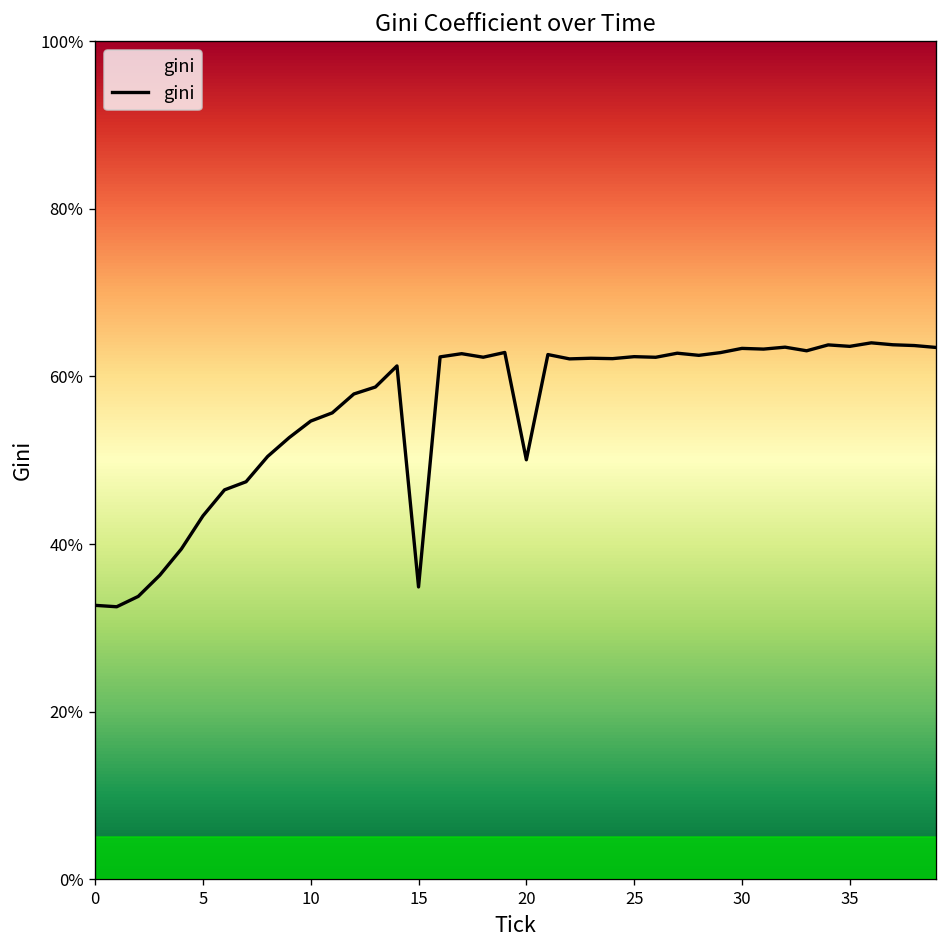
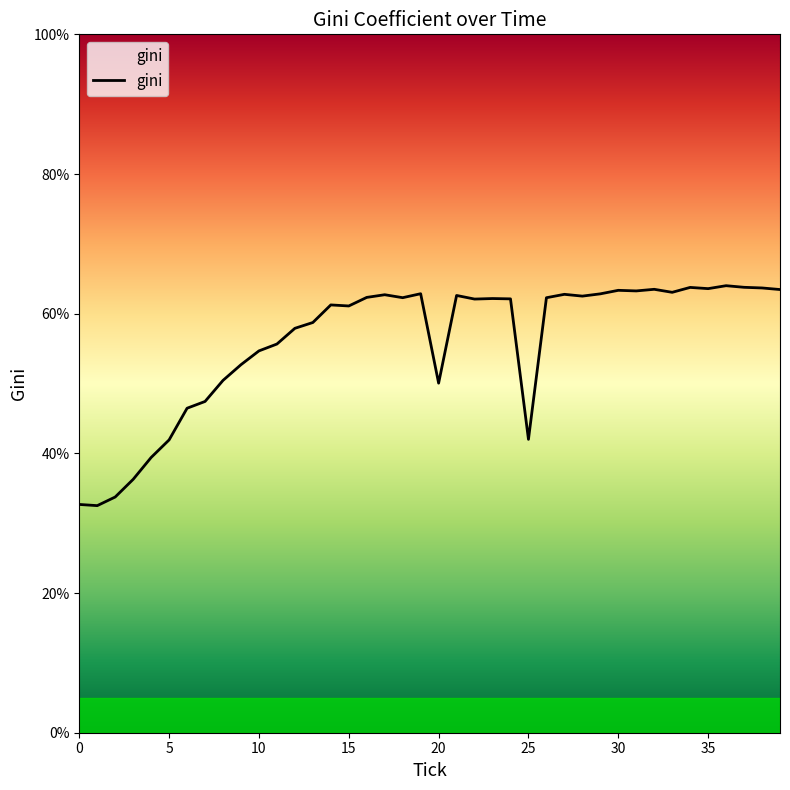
5: 43% -> 42%
15: 35% -> 61%
25: 62% -> 42%
